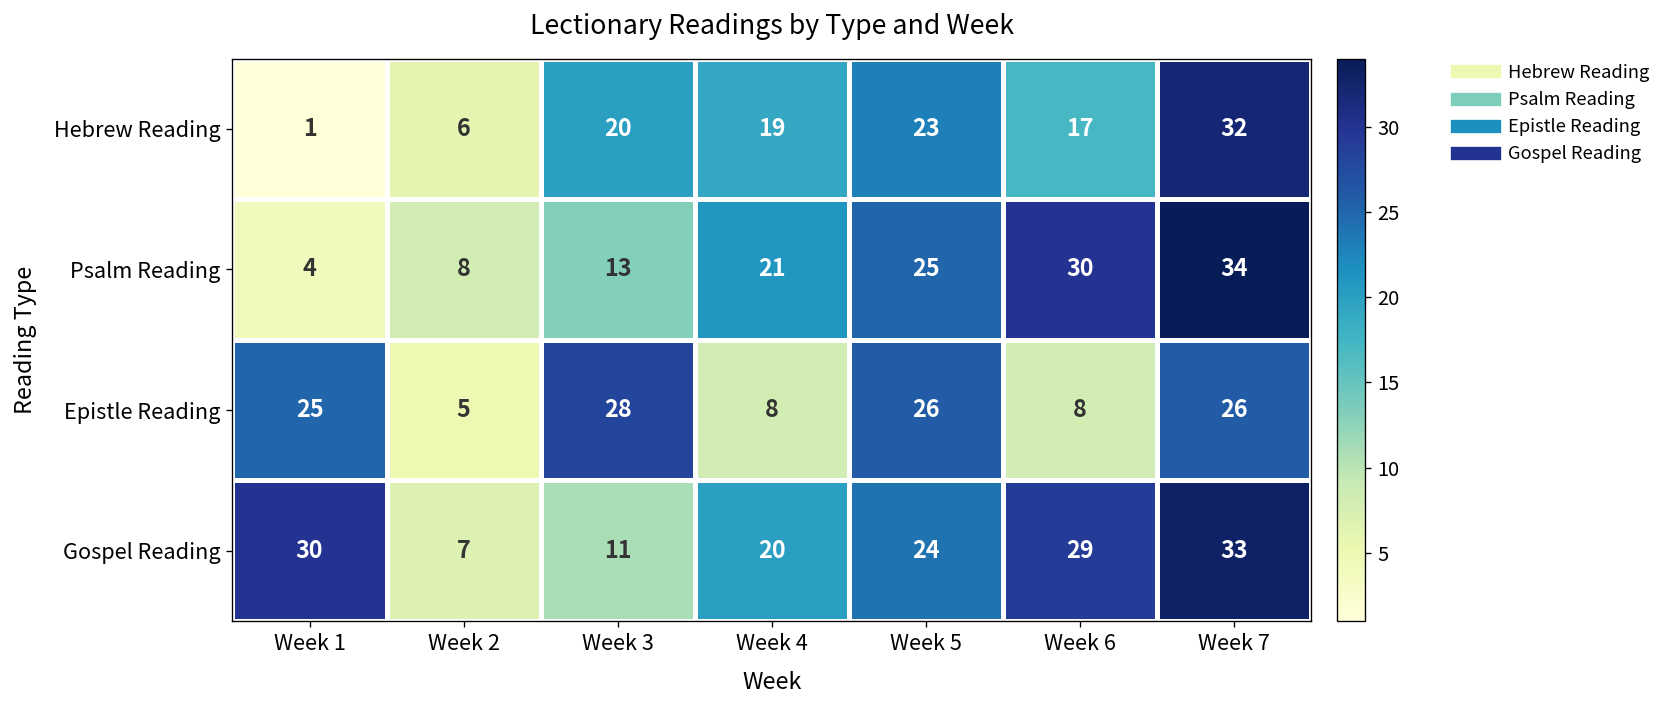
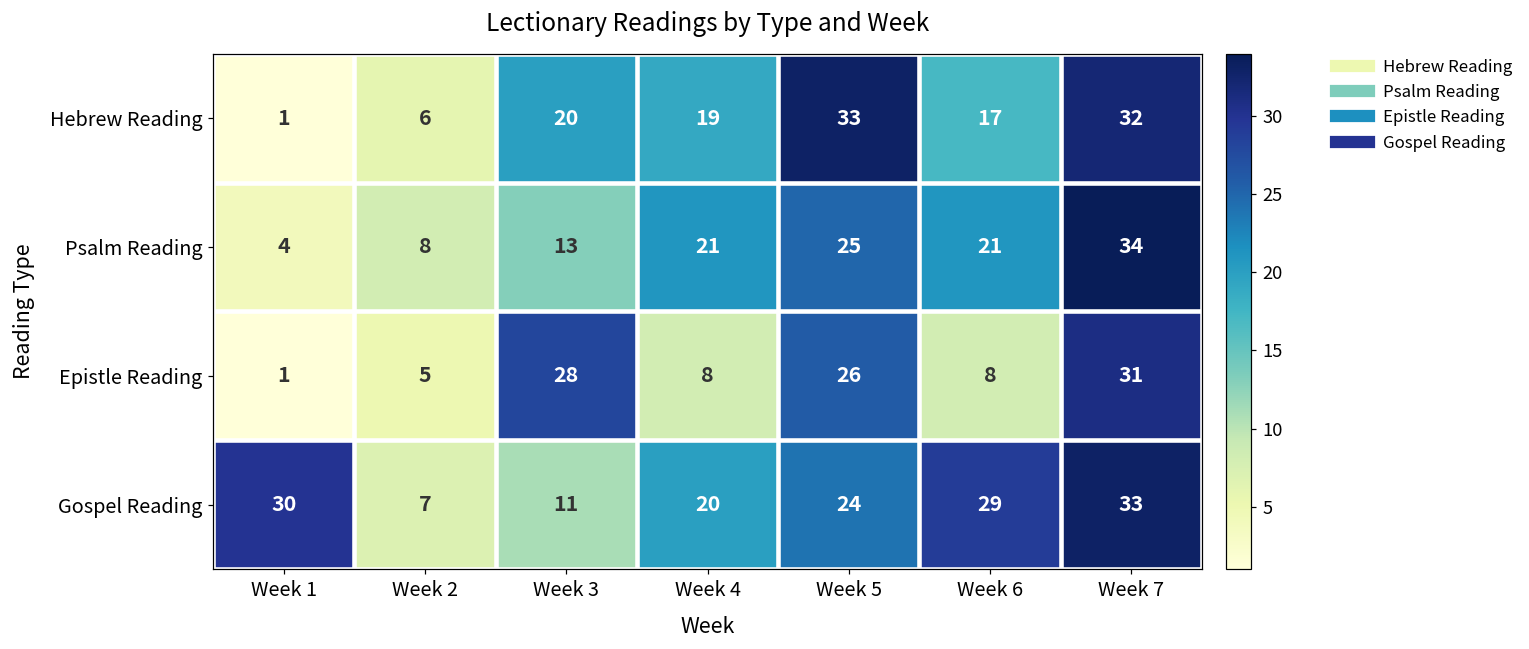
Hebrew Reading, Week 5: 23 -> 33
Psalm Reading, Week 6: 30 -> 21
Epistle Reading, Week 1: 25 -> 1
Epistle Reading, Week 7: 26 -> 31
